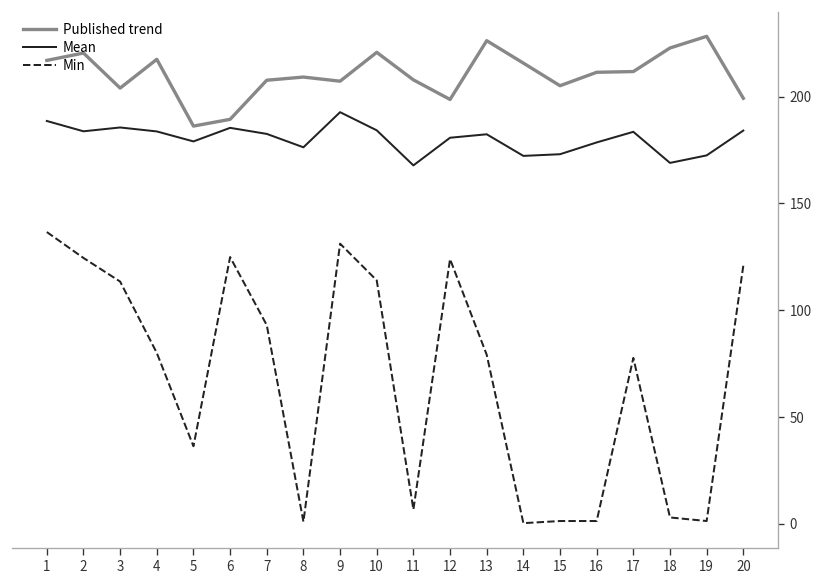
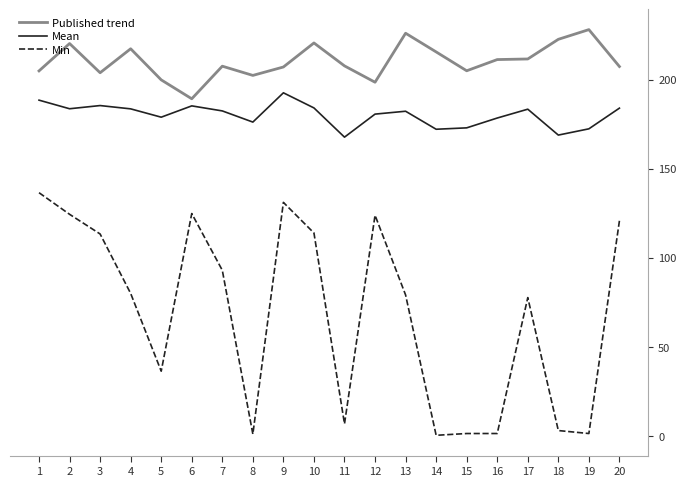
Published trend, 1: 217 -> 205
Published trend, 5: 186 -> 200
Published trend, 8: 209 -> 202
Published trend, 20: 199 -> 207
